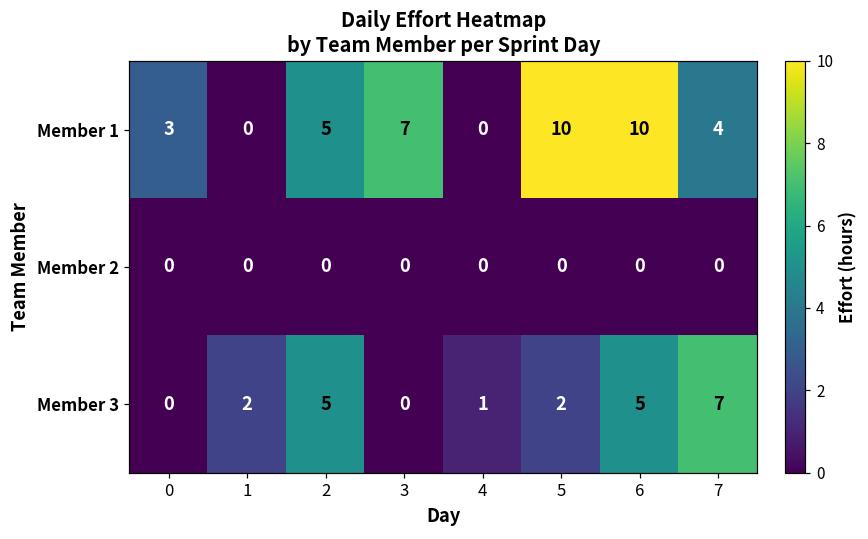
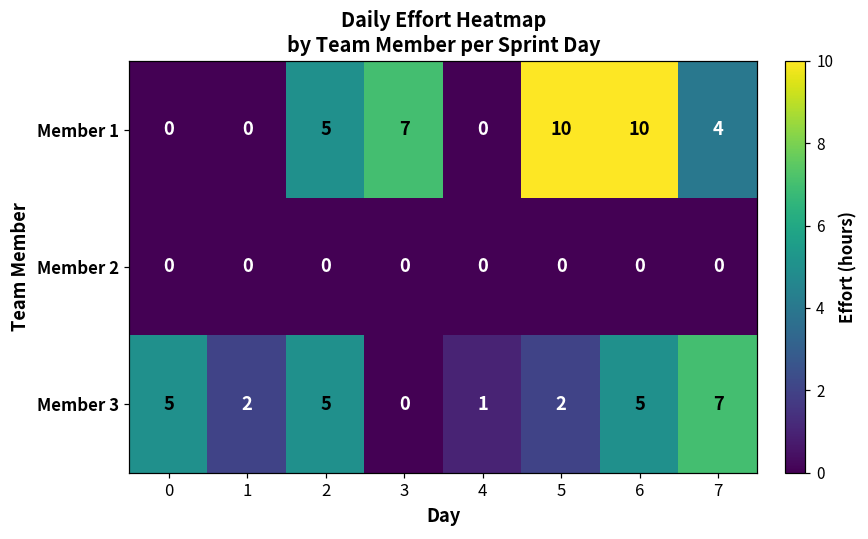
Member 1, 0: 3 -> 0
Member 3, 0: 0 -> 5
